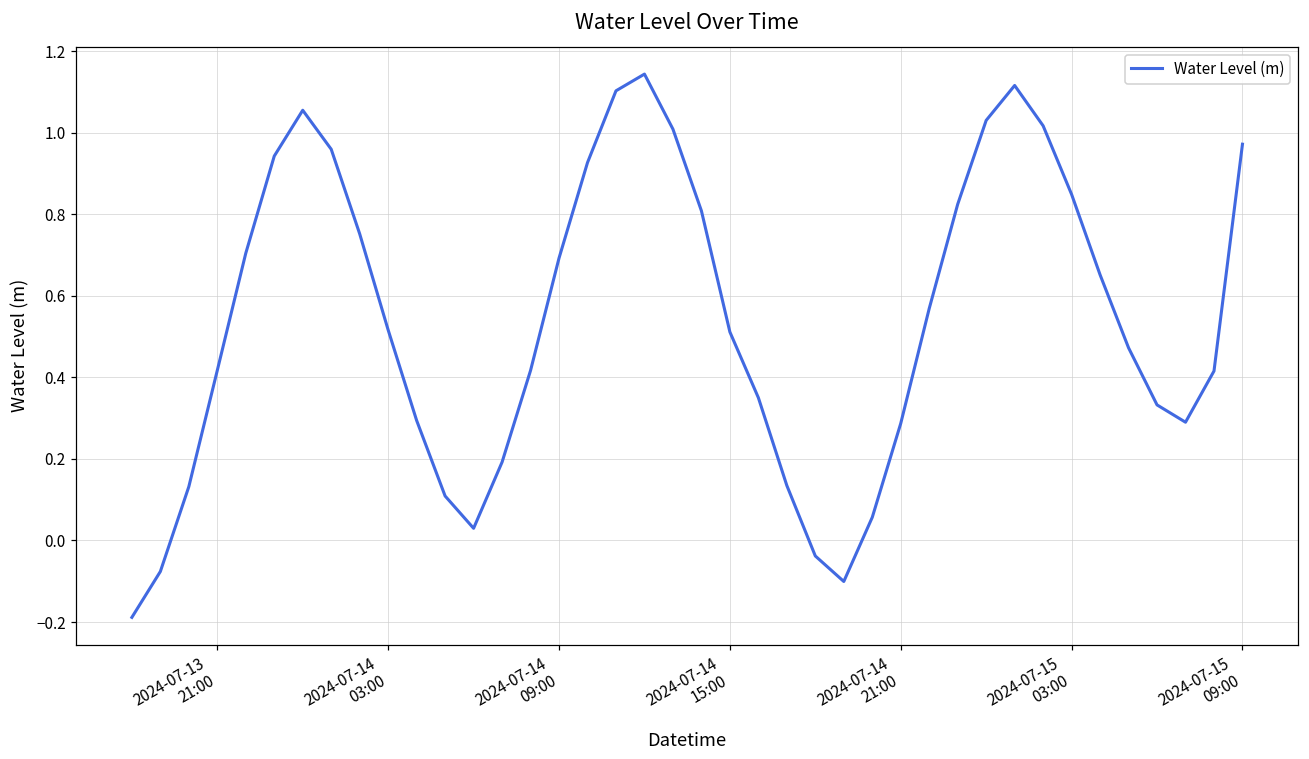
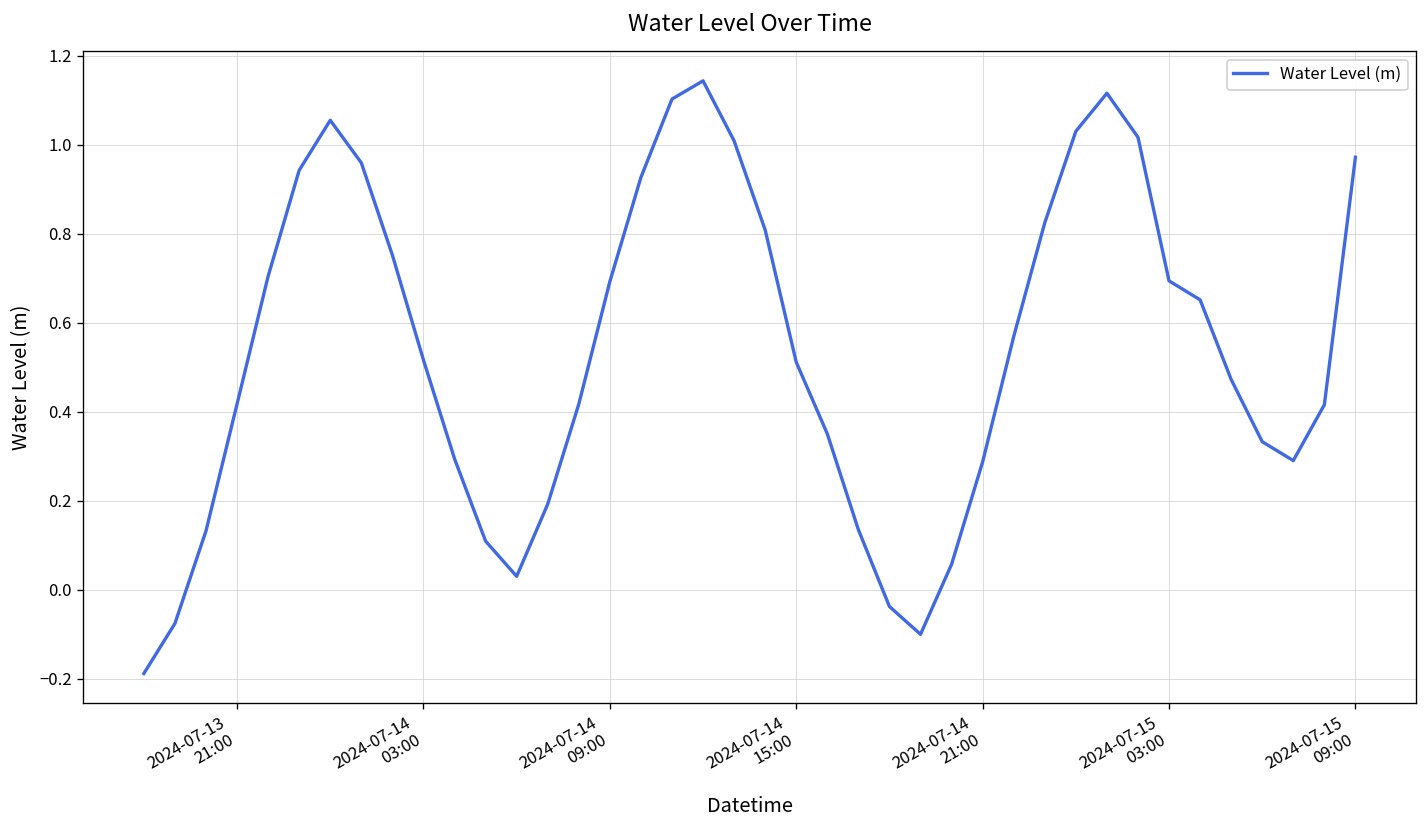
2024-07-15 03:00: 0.85 -> 0.69
